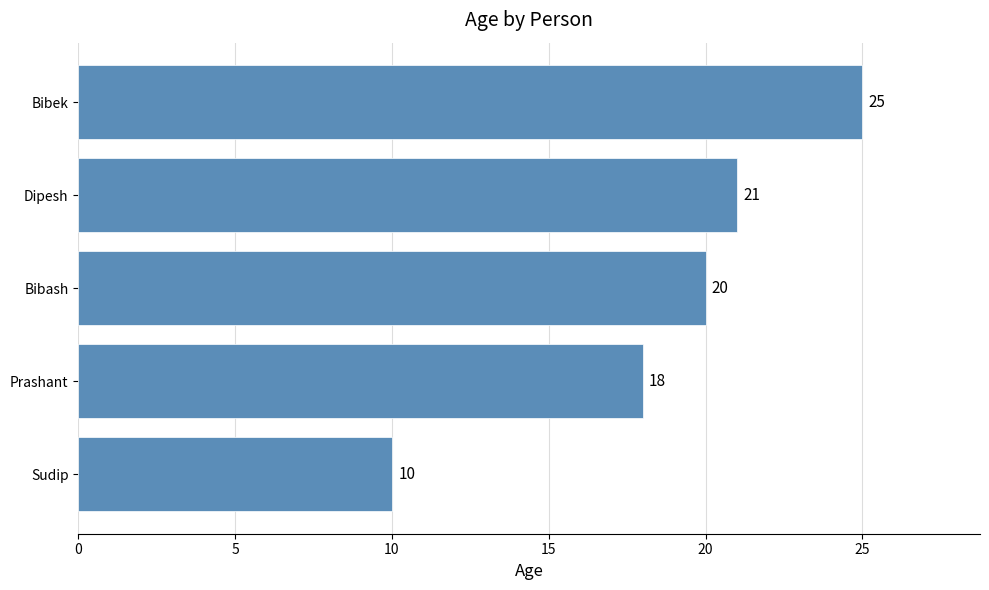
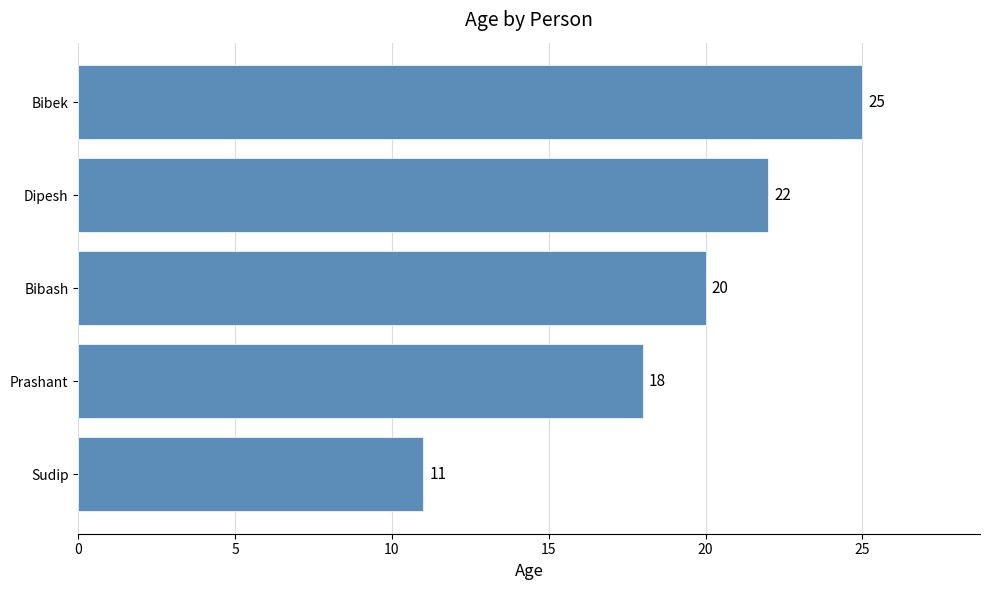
Dipesh: 21 -> 22
Sudip: 10 -> 11
